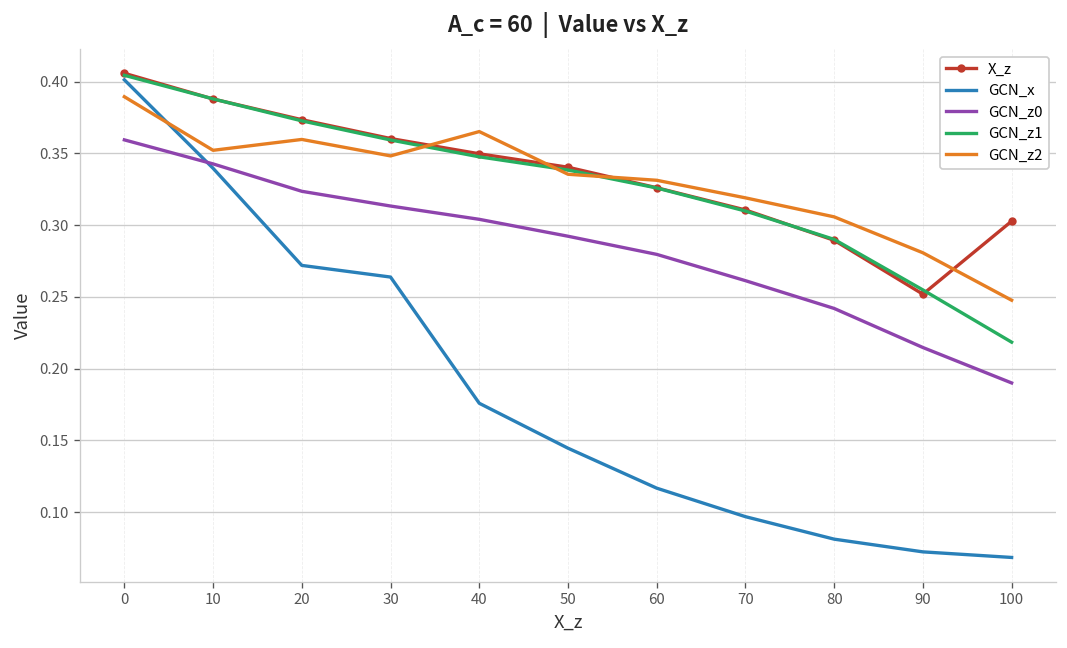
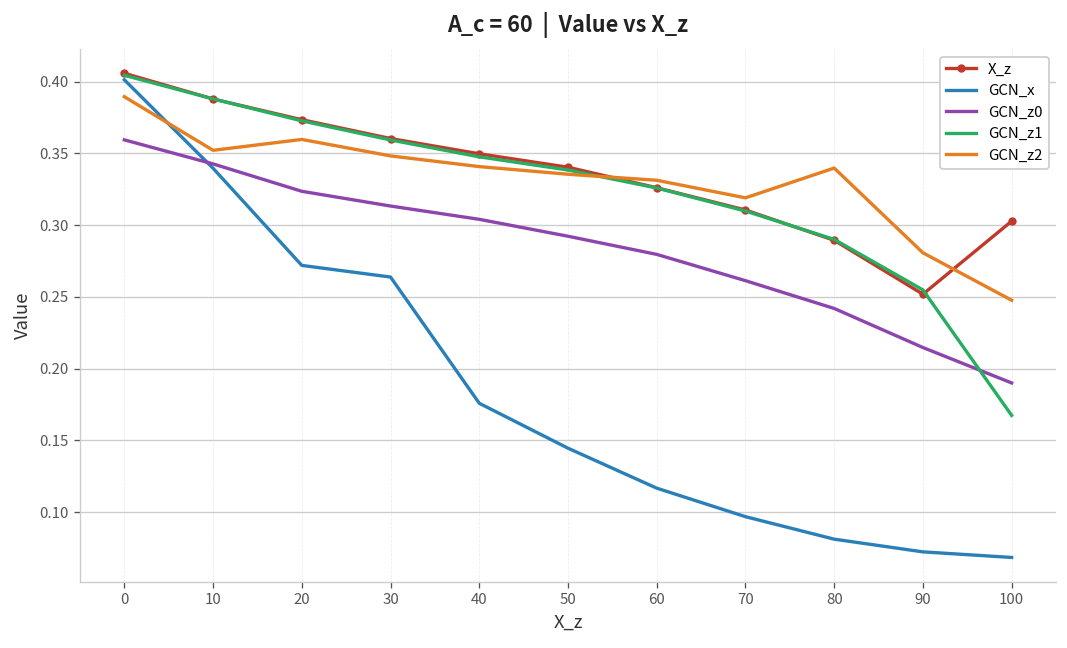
GCN_z2, 40: 0.365 -> 0.341
GCN_z2, 80: 0.306 -> 0.340
GCN_z1, 100: 0.218 -> 0.167
